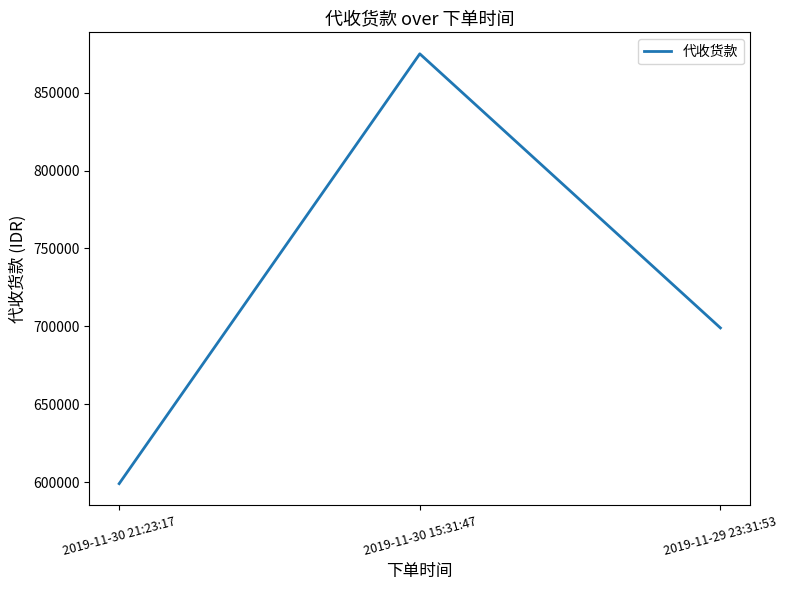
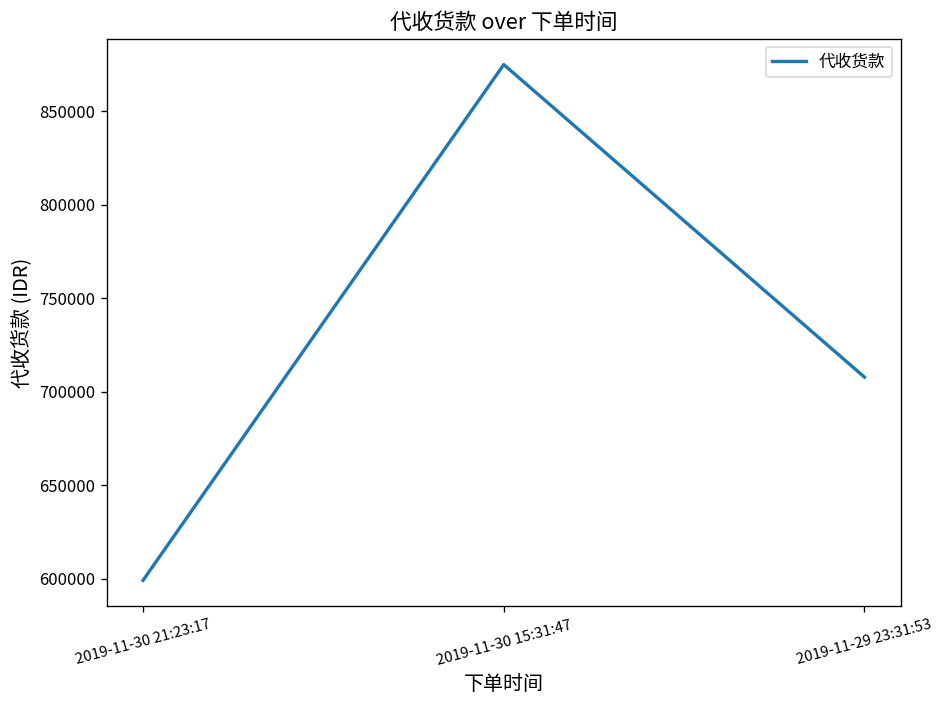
2019-11-29 23:31:53: 699000 -> 708000
